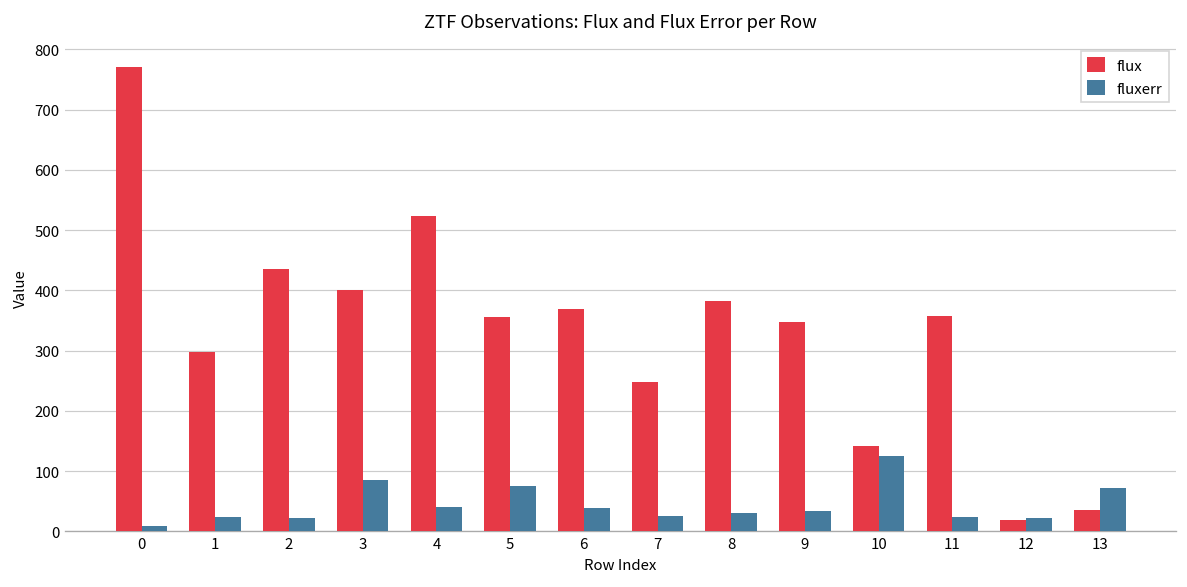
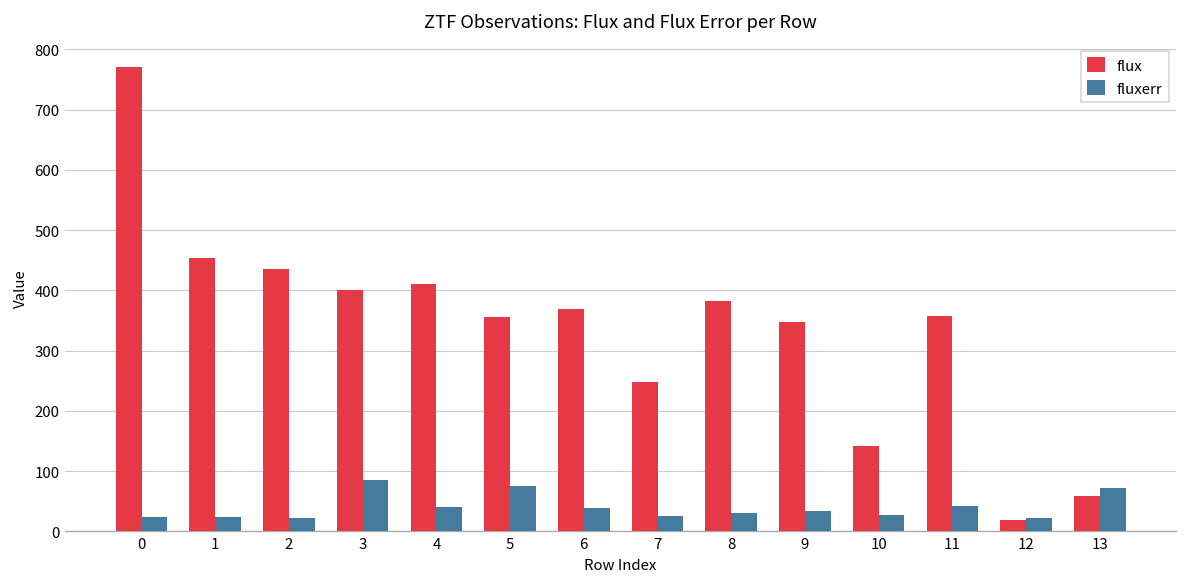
fluxerr, 0: 10 -> 20
flux, 1: 300 -> 450
flux, 4: 520 -> 410
fluxerr, 10: 120 -> 30
fluxerr, 11: 20 -> 40
flux, 13: 40 -> 60
